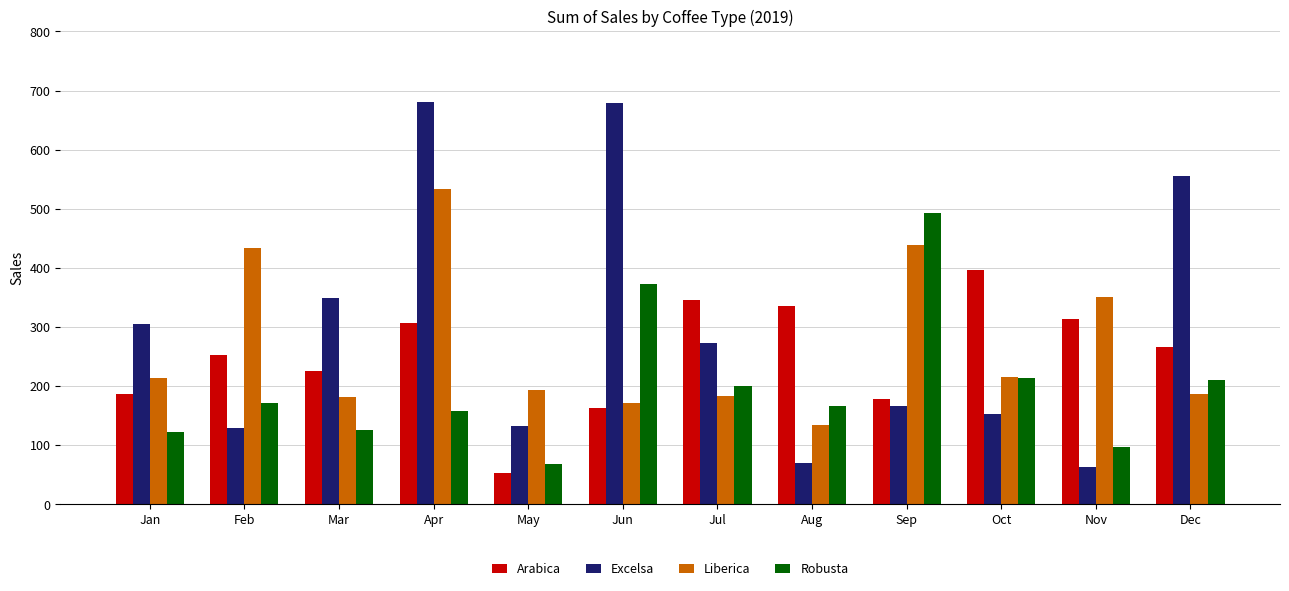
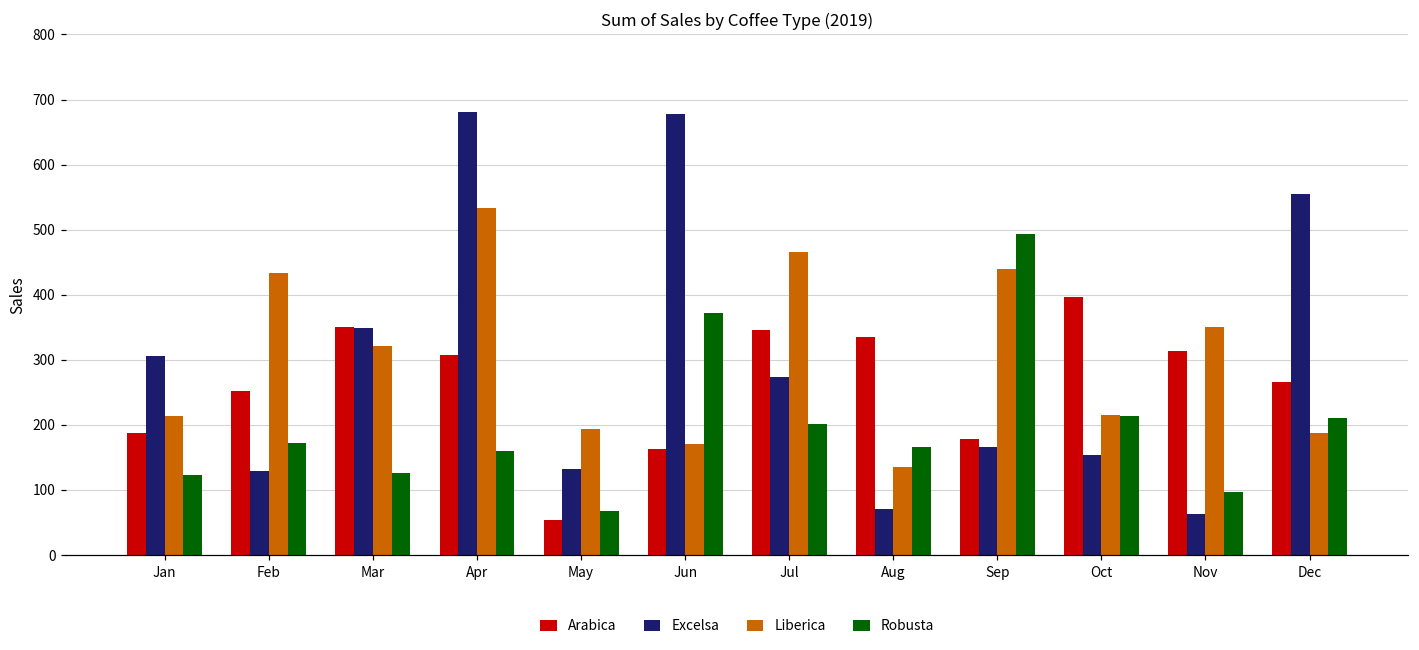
Arabica, Mar: 220 -> 350
Liberica, Mar: 180 -> 320
Liberica, Jul: 180 -> 470
